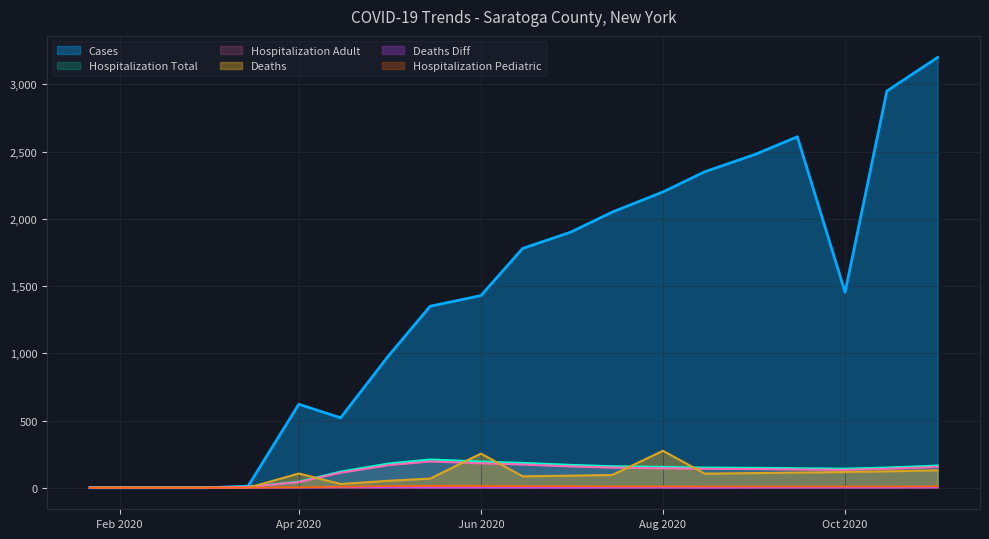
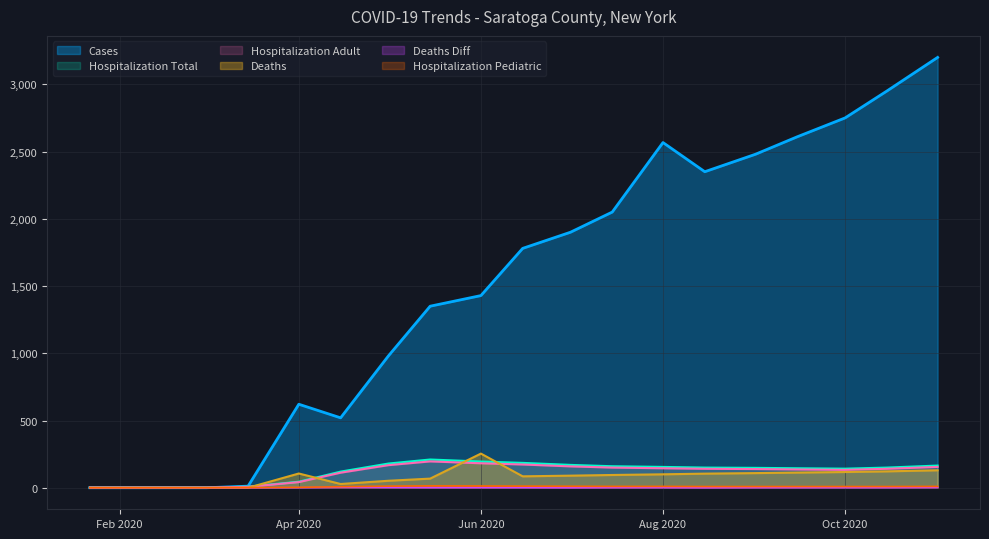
Cases, Aug 2020: 2,200 -> 2,570
Deaths, Aug 2020: 280 -> 100
Cases, Oct 2020: 1,450 -> 2,750
